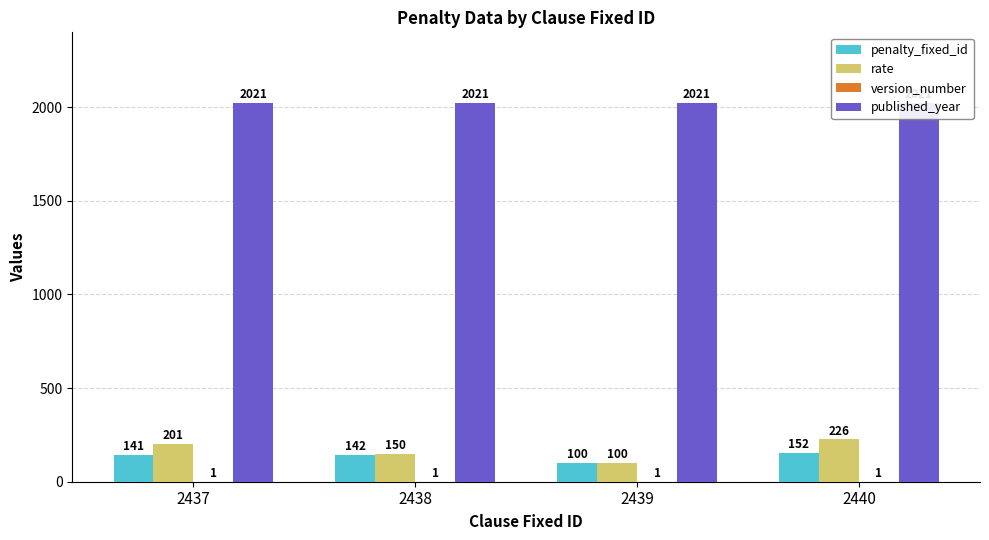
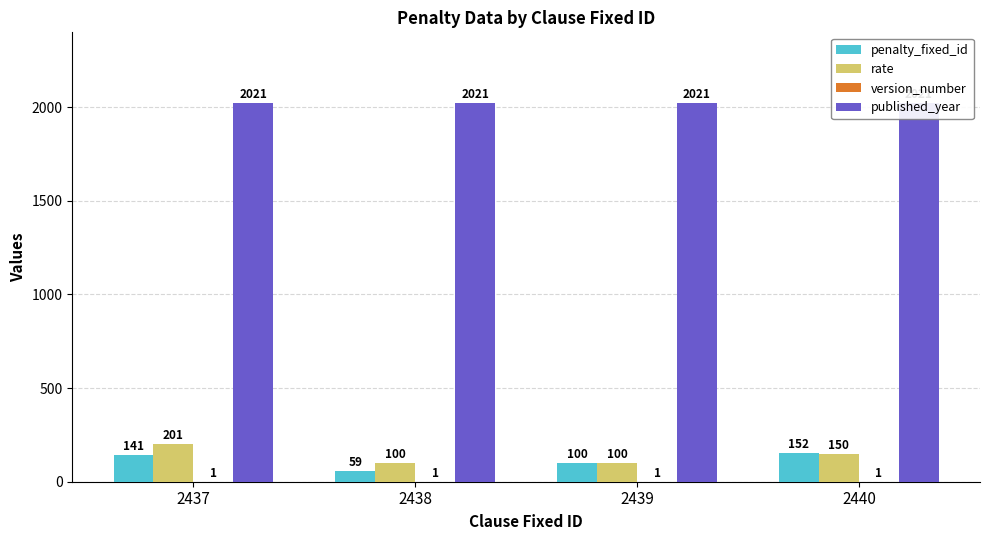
penalty_fixed_id, 2438: 142 -> 59
rate, 2438: 150 -> 100
rate, 2440: 226 -> 150
